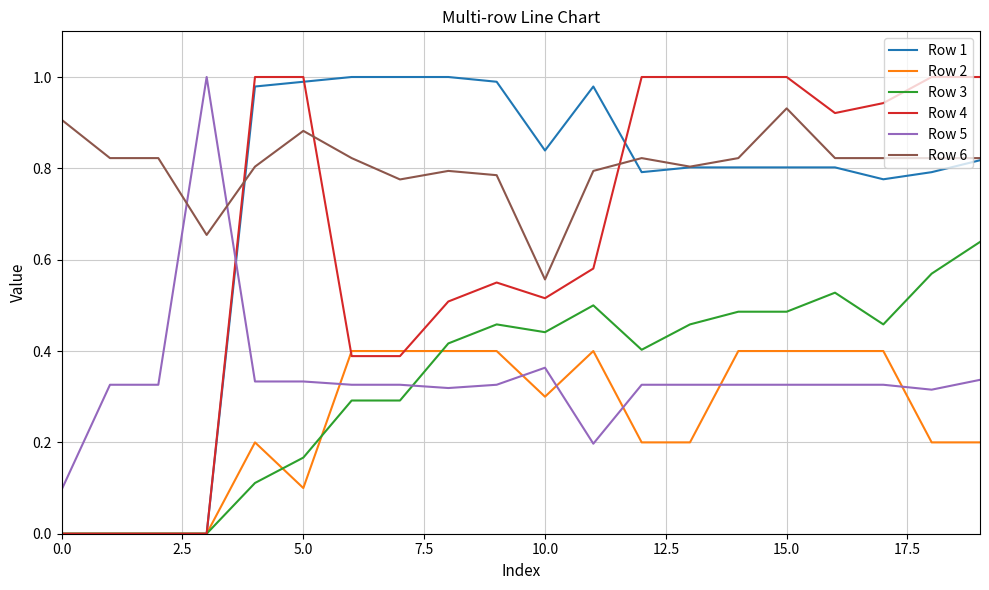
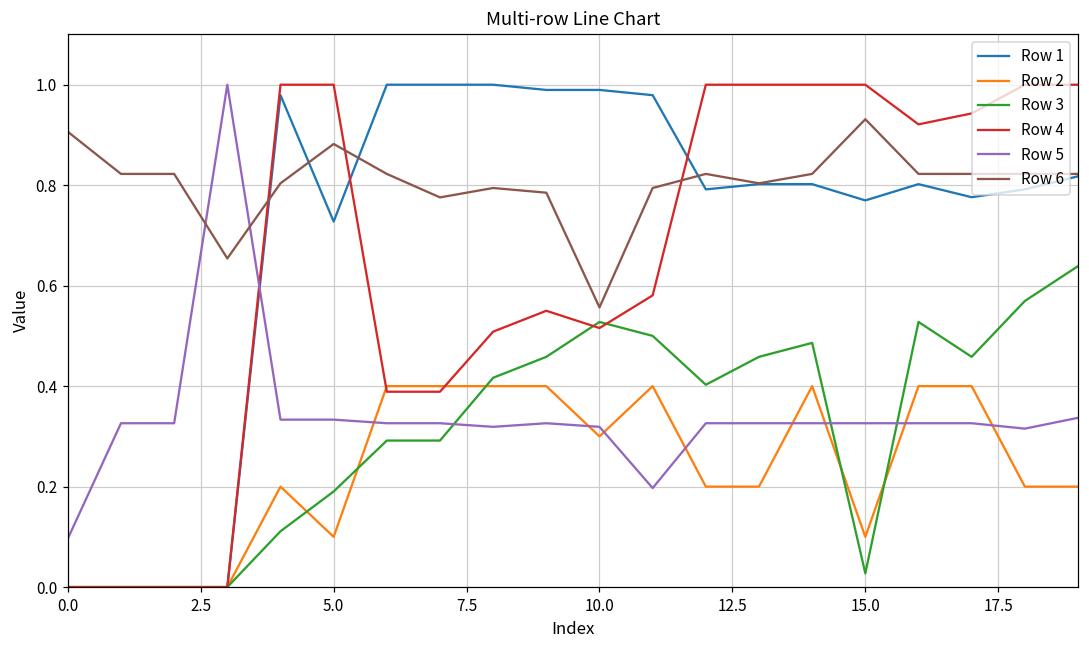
Row 1, 5.0: 0.99 -> 0.73
Row 3, 5.0: 0.17 -> 0.19
Row 1, 10.0: 0.84 -> 0.99
Row 3, 10.0: 0.44 -> 0.53
Row 5, 10.0: 0.36 -> 0.32
Row 1, 15.0: 0.80 -> 0.77
Row 2, 15.0: 0.4 -> 0.1
Row 3, 15.0: 0.49 -> 0.03
